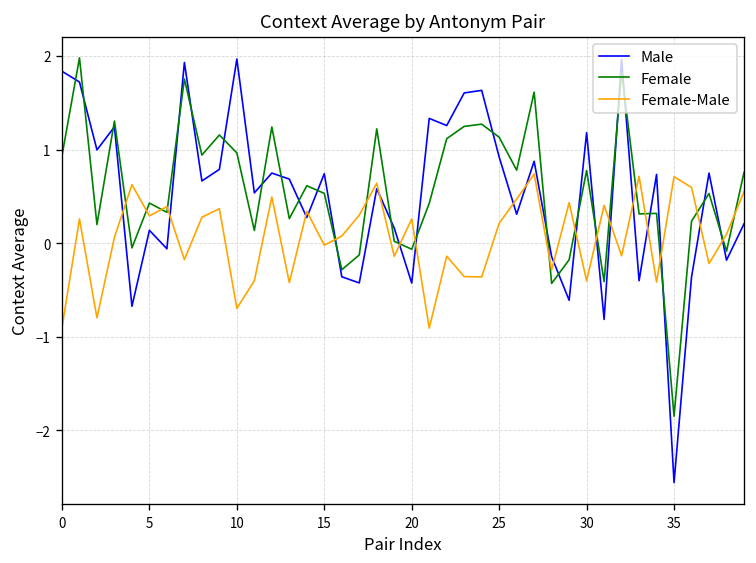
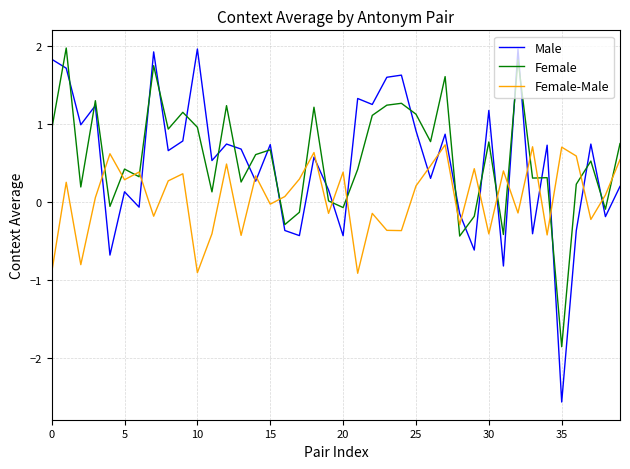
Female-Male, 10: -0.7 -> -0.9
Female, 15: 0.5 -> 0.7
Female-Male, 20: 0.3 -> 0.4
